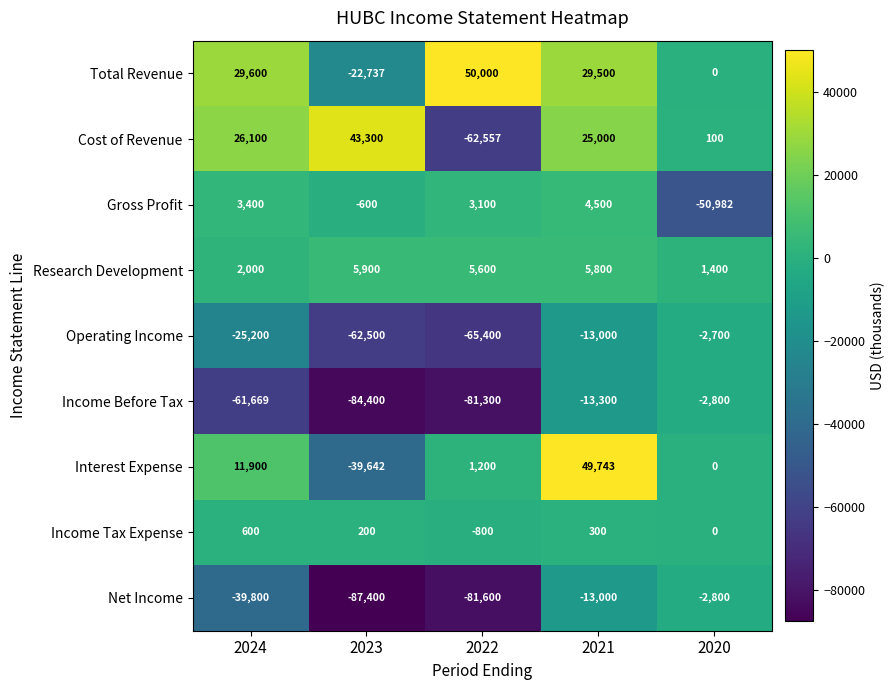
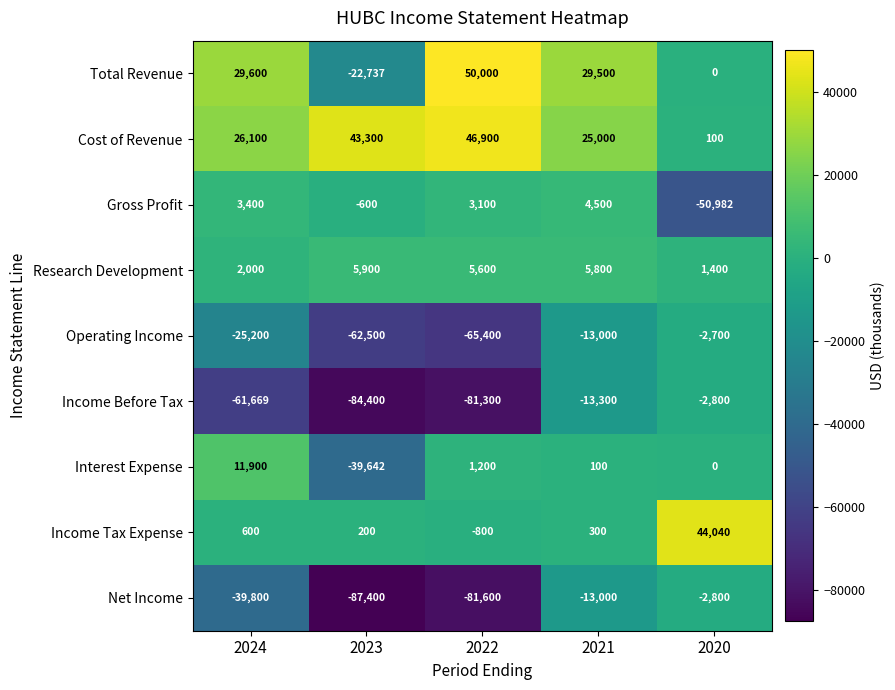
Cost of Revenue, 2022: -62,557 -> 46,900
Interest Expense, 2021: 49,743 -> 100
Income Tax Expense, 2020: 0 -> 44,040
